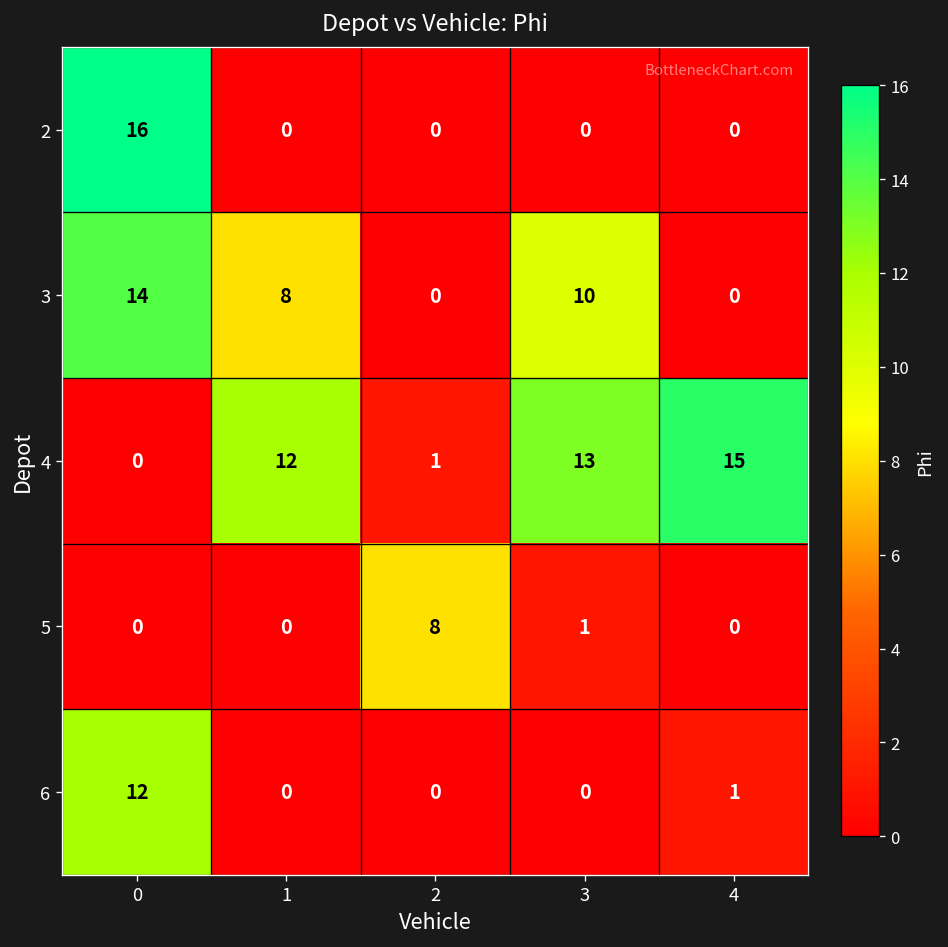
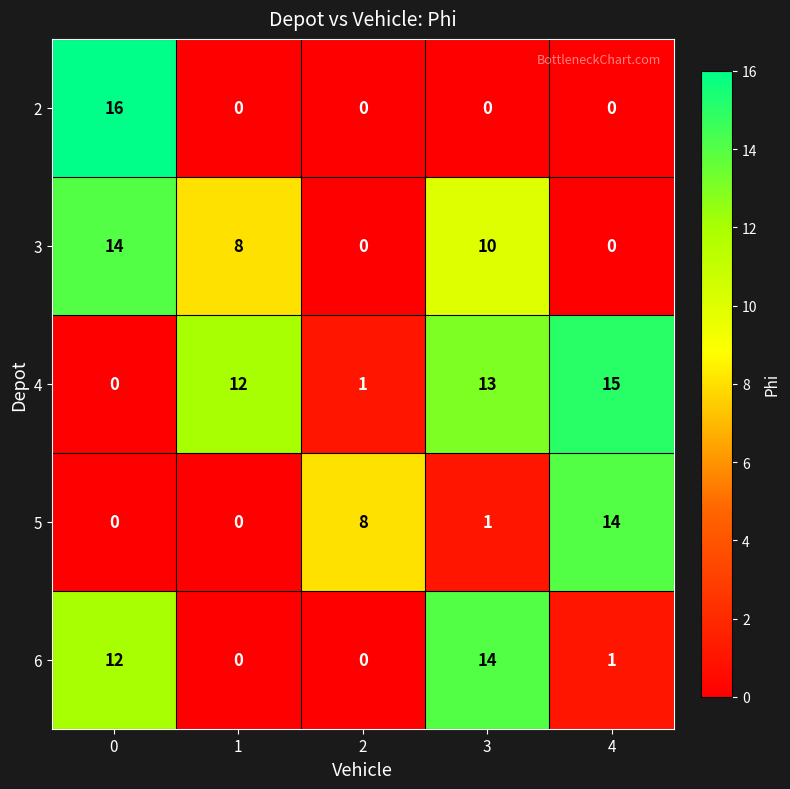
5, 4: 0 -> 14
6, 3: 0 -> 14
